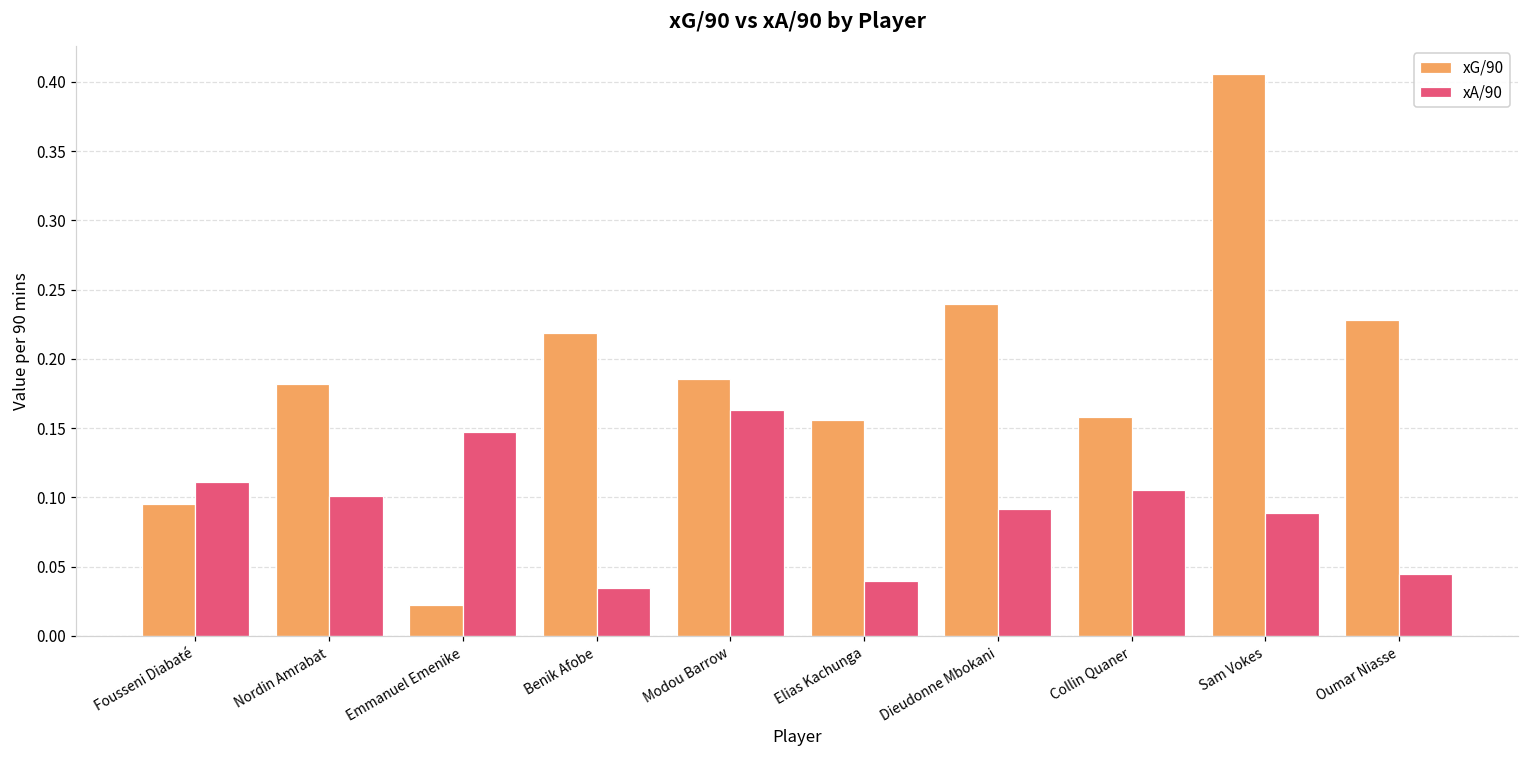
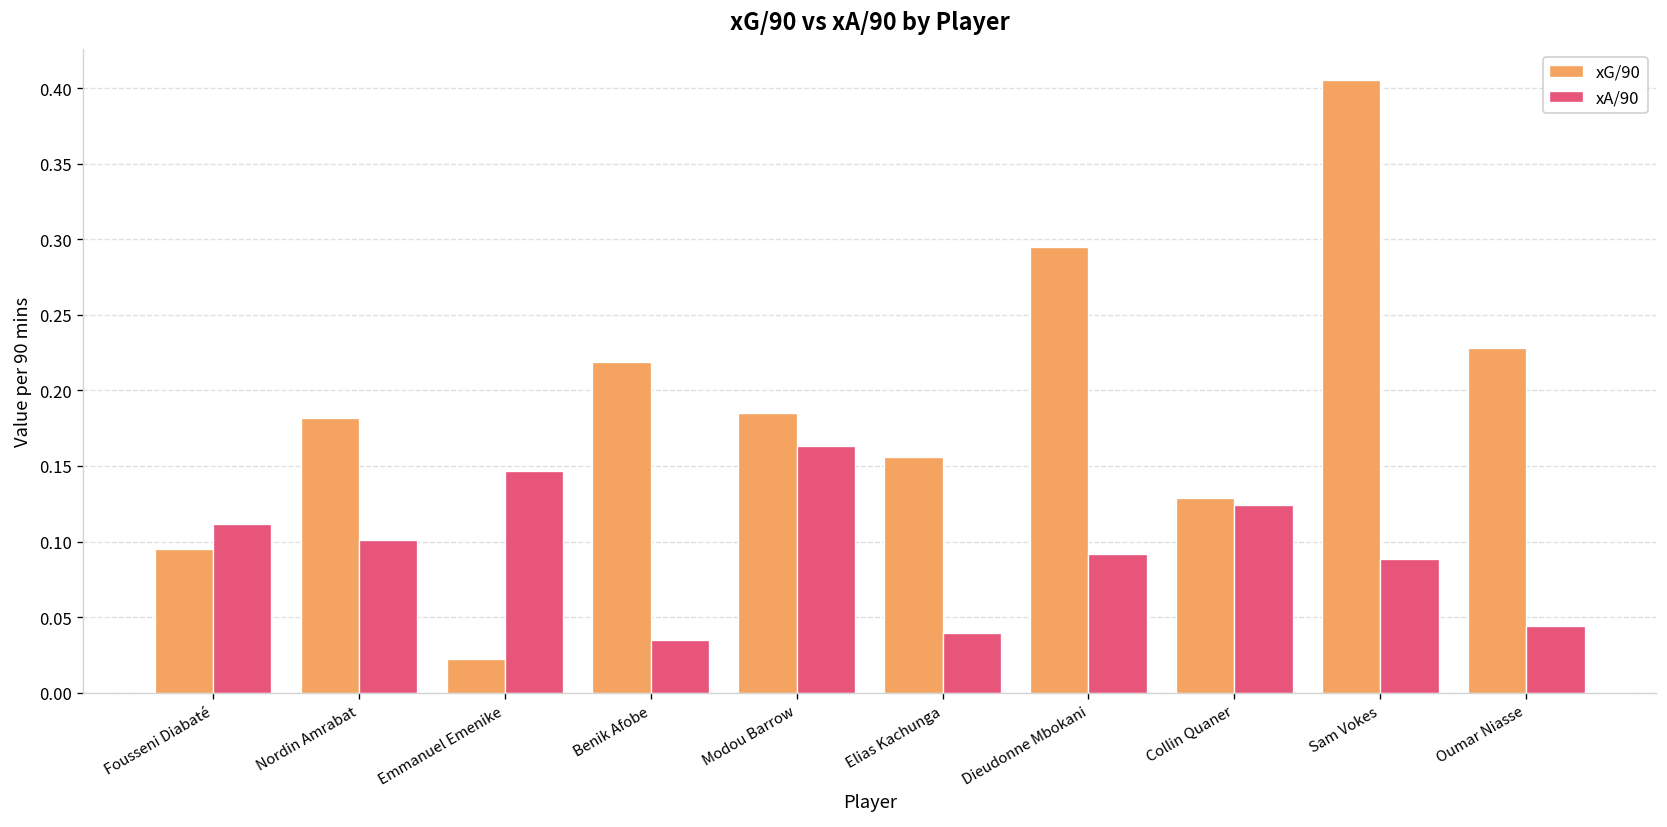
xG/90, Dieudonne Mbokani: 0.240 -> 0.295
xG/90, Collin Quaner: 0.158 -> 0.129
xA/90, Collin Quaner: 0.106 -> 0.124
